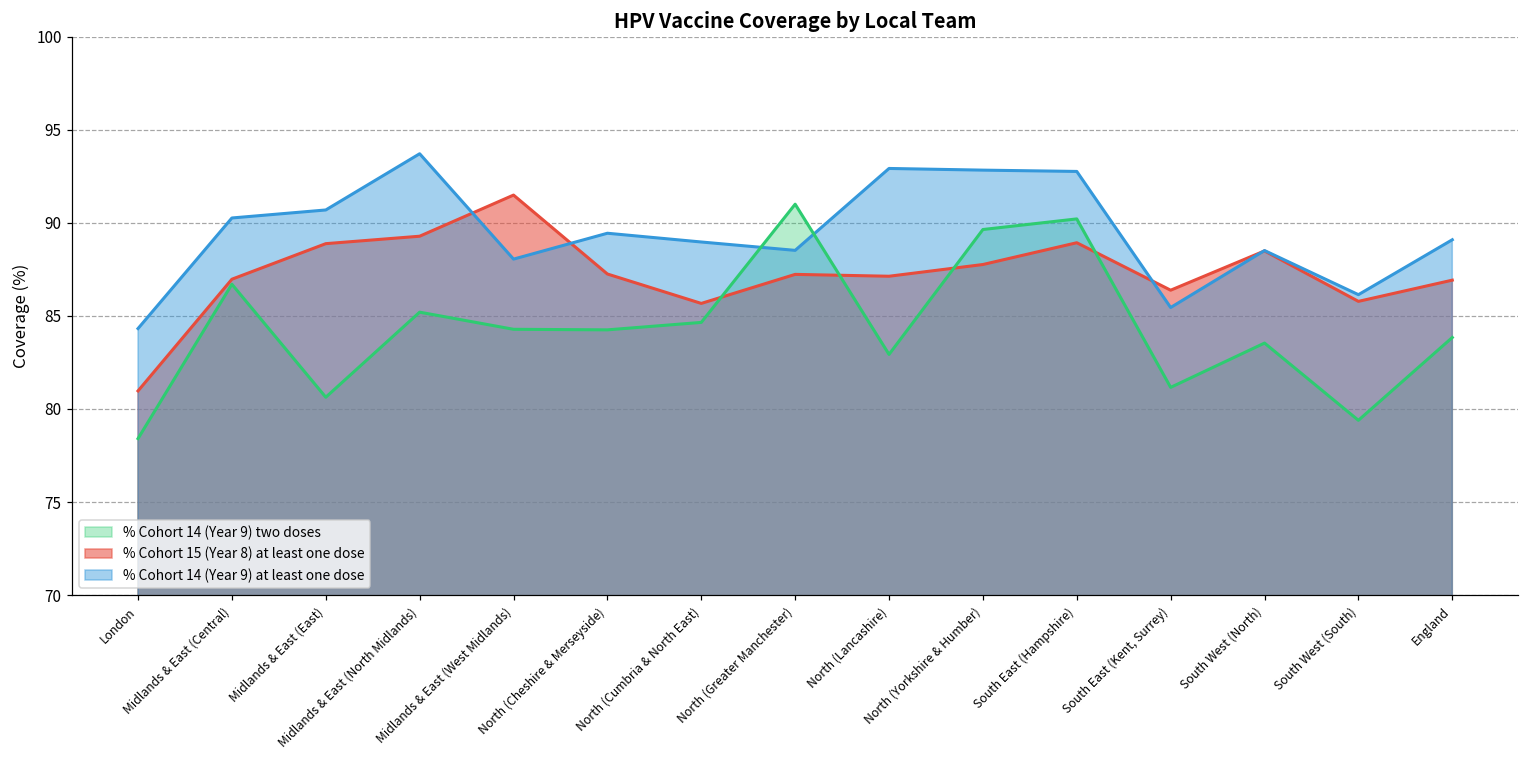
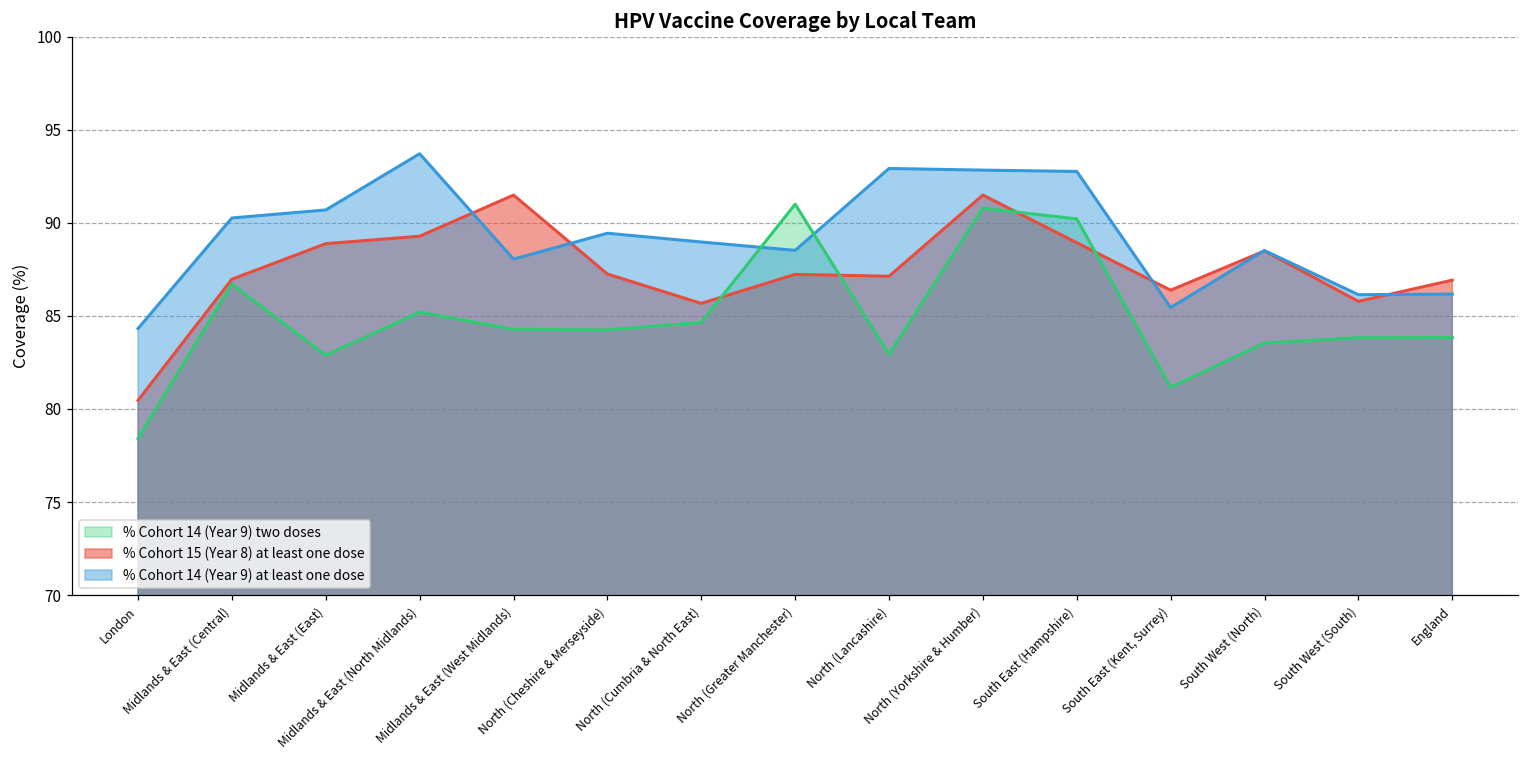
% Cohort 15 (Year 8) at least one dose, London: 81.0 -> 80.5
% Cohort 14 (Year 9) two doses, Midlands & East (East): 80.6 -> 82.9
% Cohort 14 (Year 9) two doses, North (Yorkshire & Humber): 89.6 -> 90.8
% Cohort 15 (Year 8) at least one dose, North (Yorkshire & Humber): 87.8 -> 91.5
% Cohort 14 (Year 9) two doses, South West (South): 79.4 -> 83.8
% Cohort 14 (Year 9) at least one dose, England: 89.1 -> 86.2
